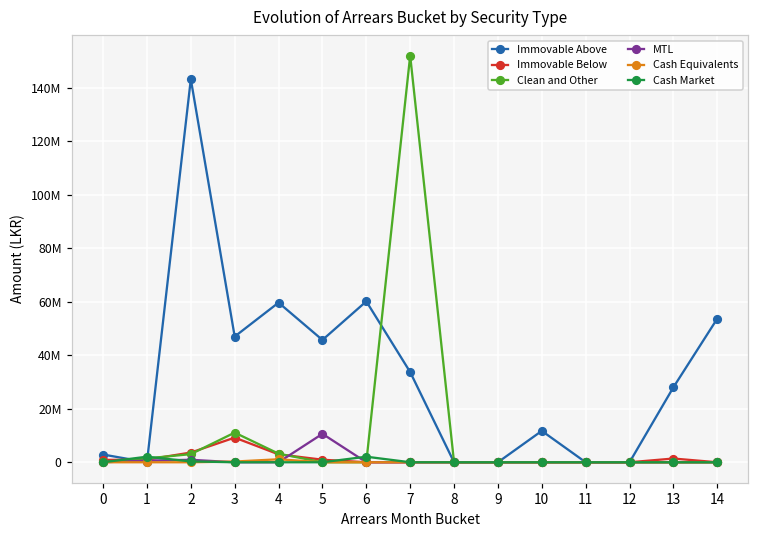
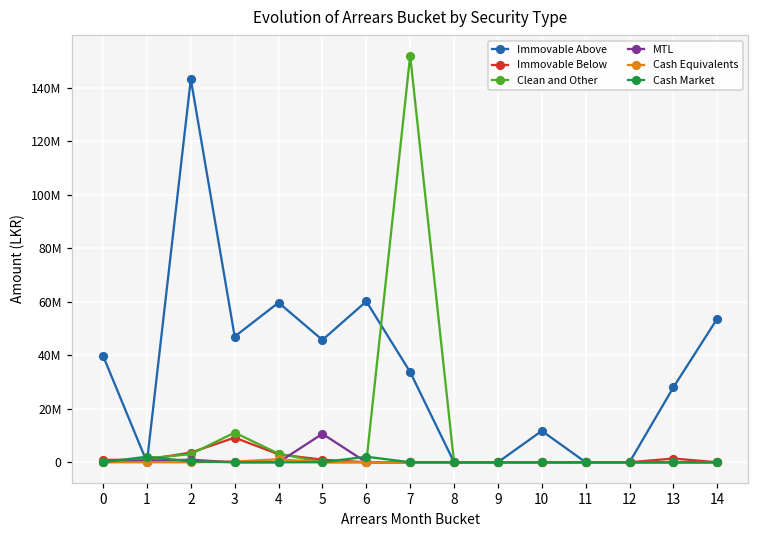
Immovable Above, 0: 3000000 -> 40000000
